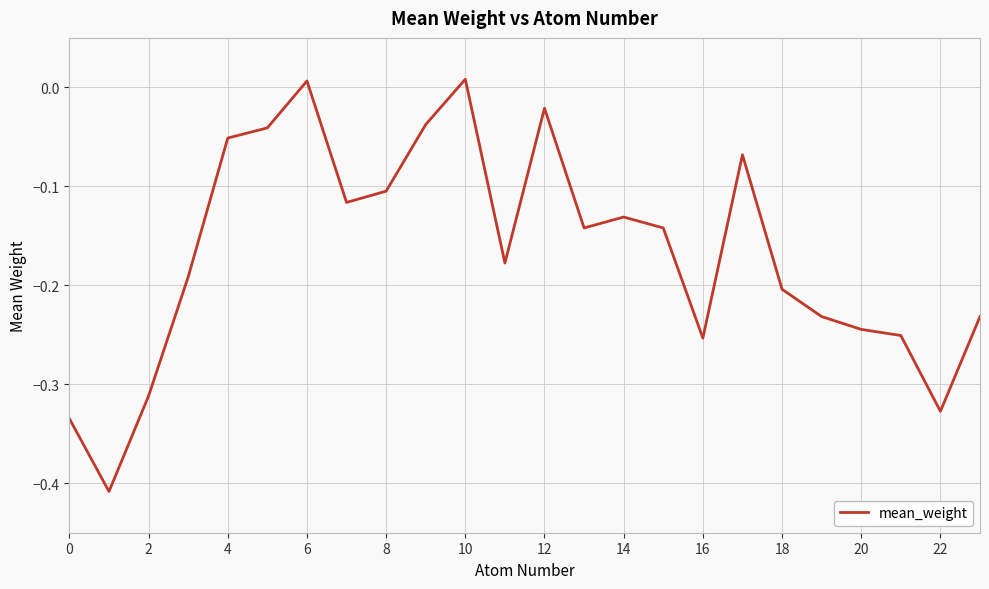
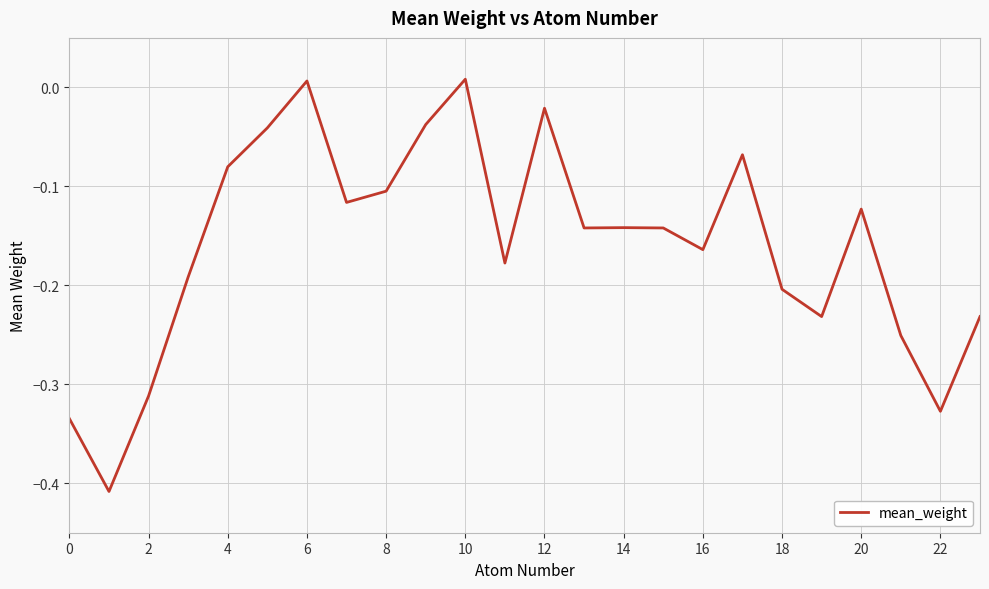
4: -0.05 -> -0.08
14: -0.13 -> -0.14
16: -0.25 -> -0.16
20: -0.24 -> -0.12
